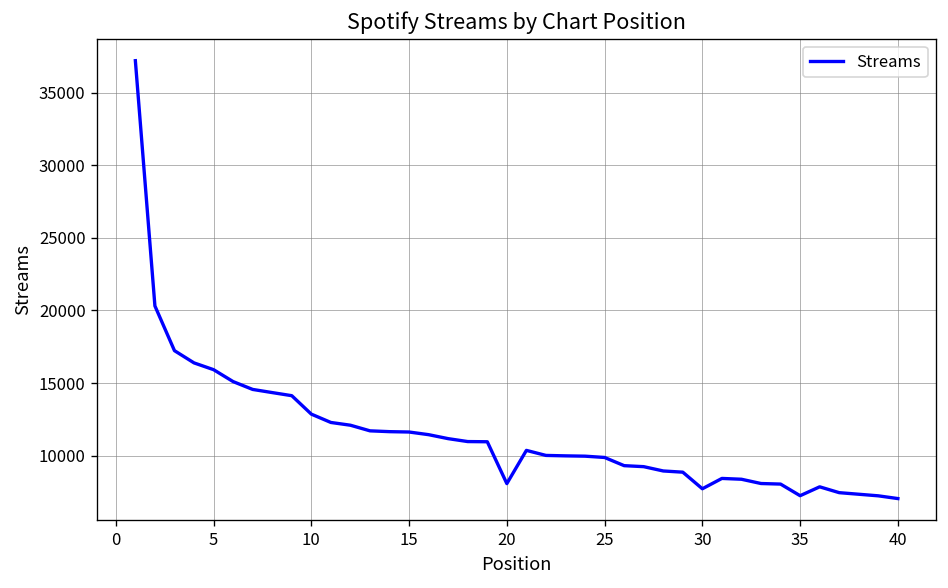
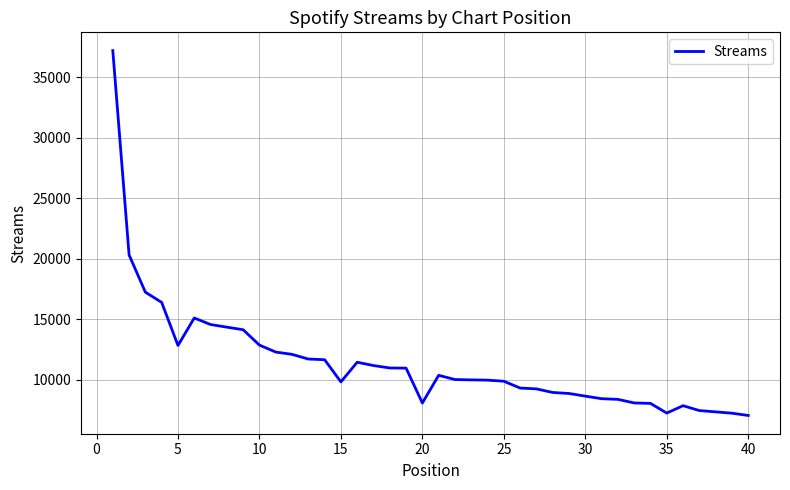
5: 15900 -> 12800
15: 11600 -> 9800
30: 7700 -> 8600
